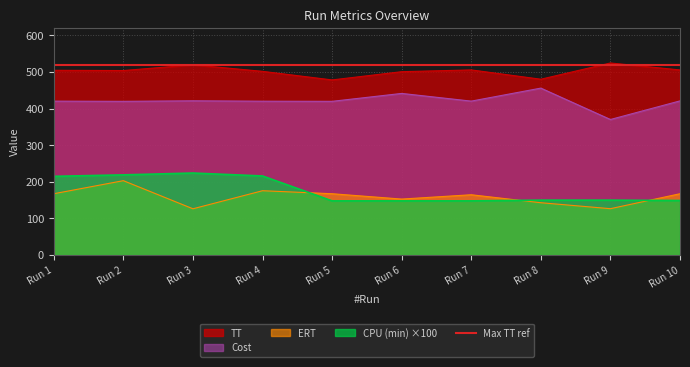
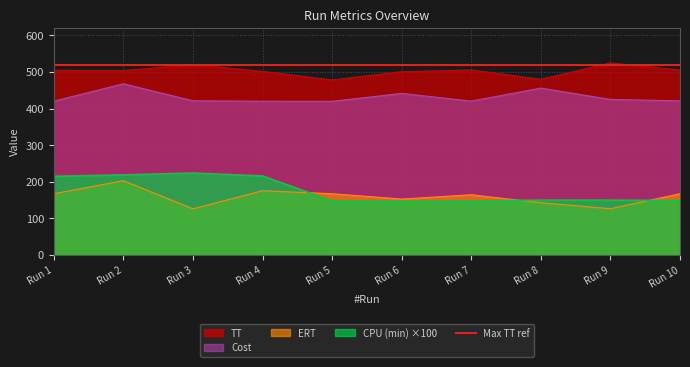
Cost, Run 2: 420 -> 470
Cost, Run 9: 370 -> 430
